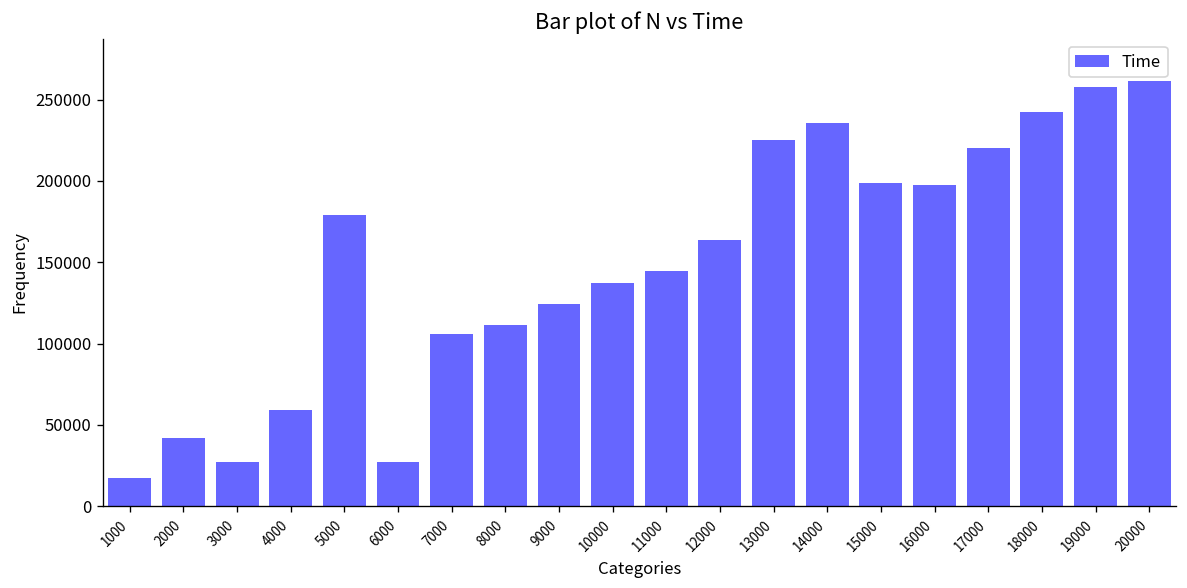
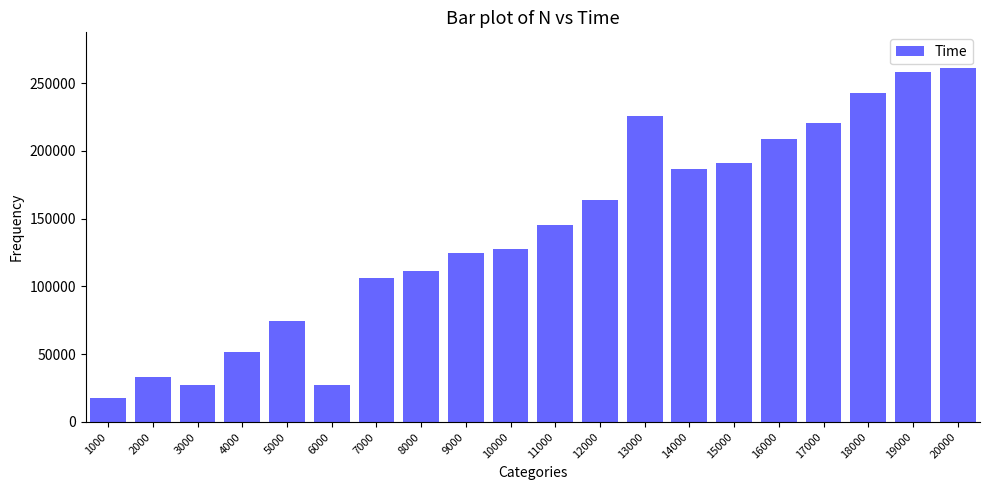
2000: 42000 -> 33000
4000: 59000 -> 52000
5000: 179000 -> 75000
10000: 138000 -> 128000
14000: 236000 -> 187000
15000: 199000 -> 191000
16000: 197000 -> 209000
